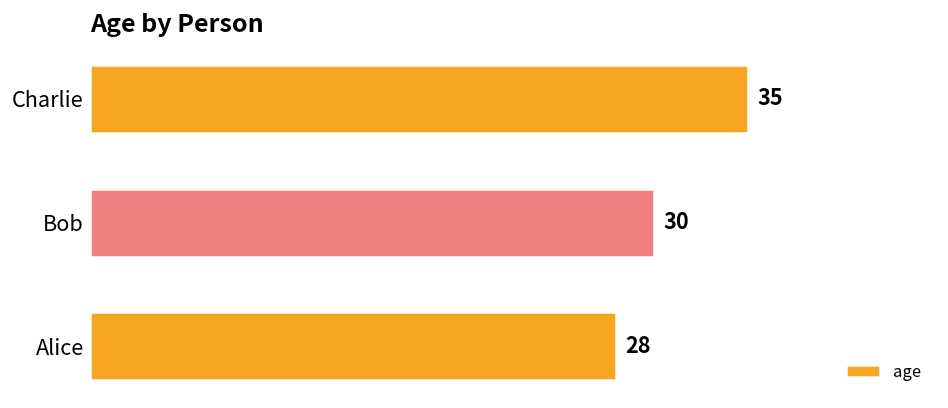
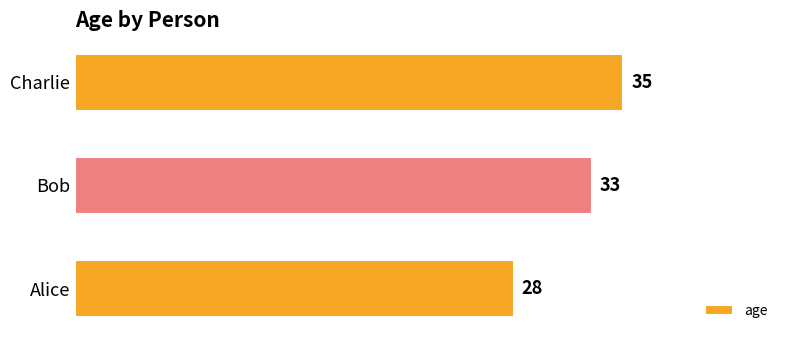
Bob: 30 -> 33
